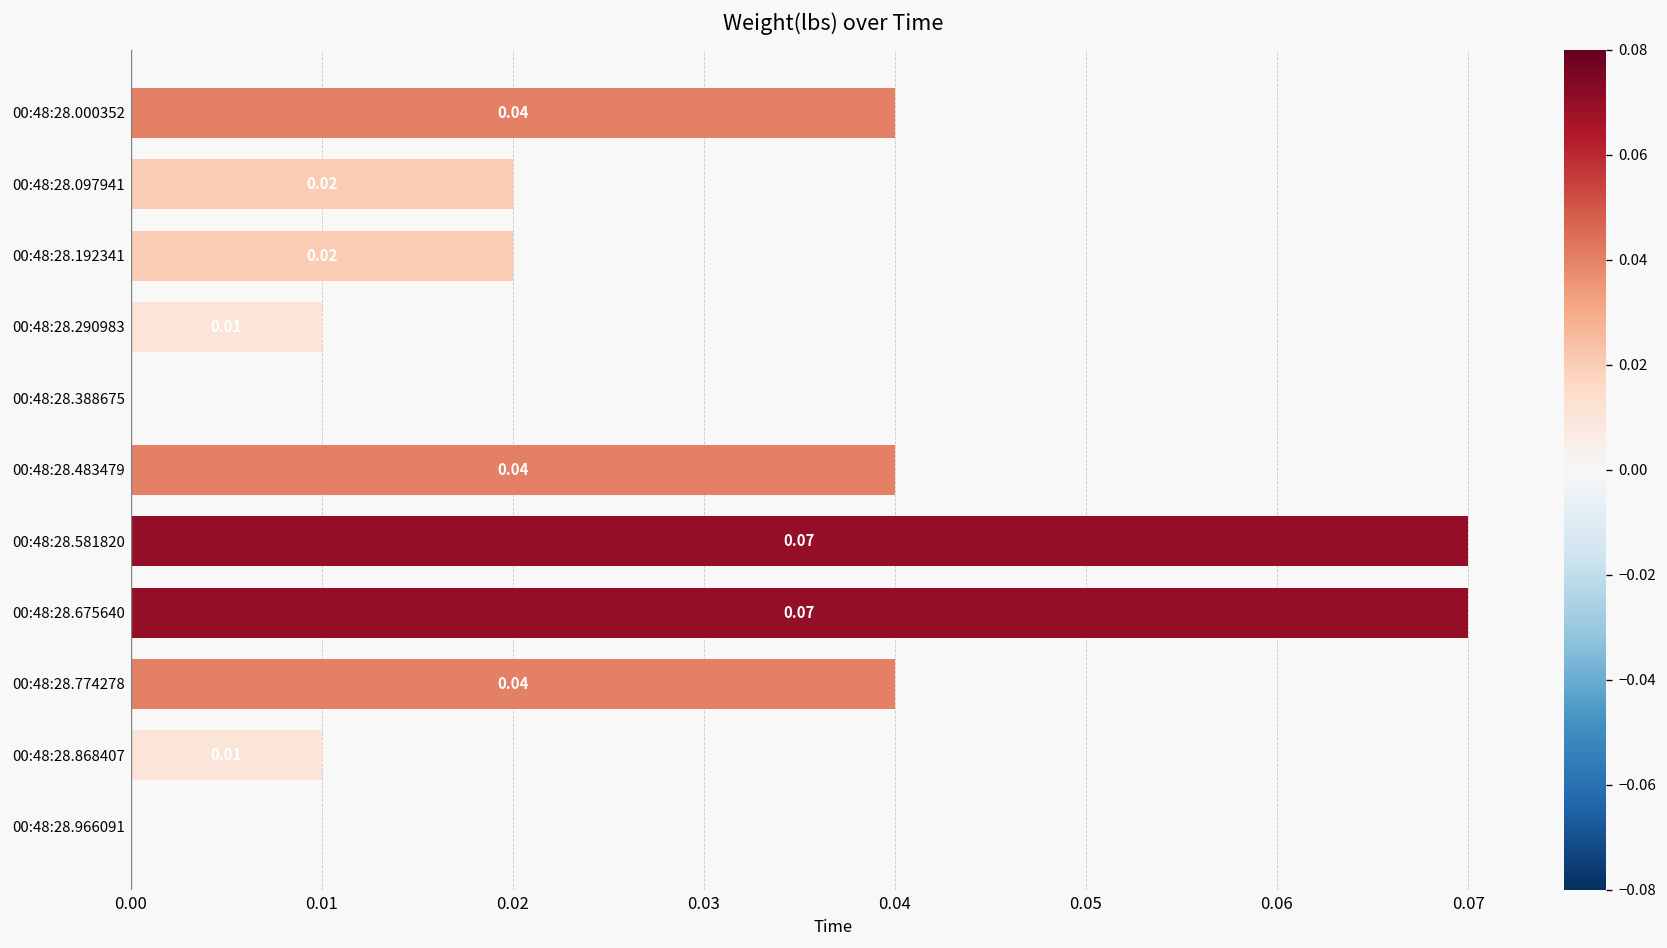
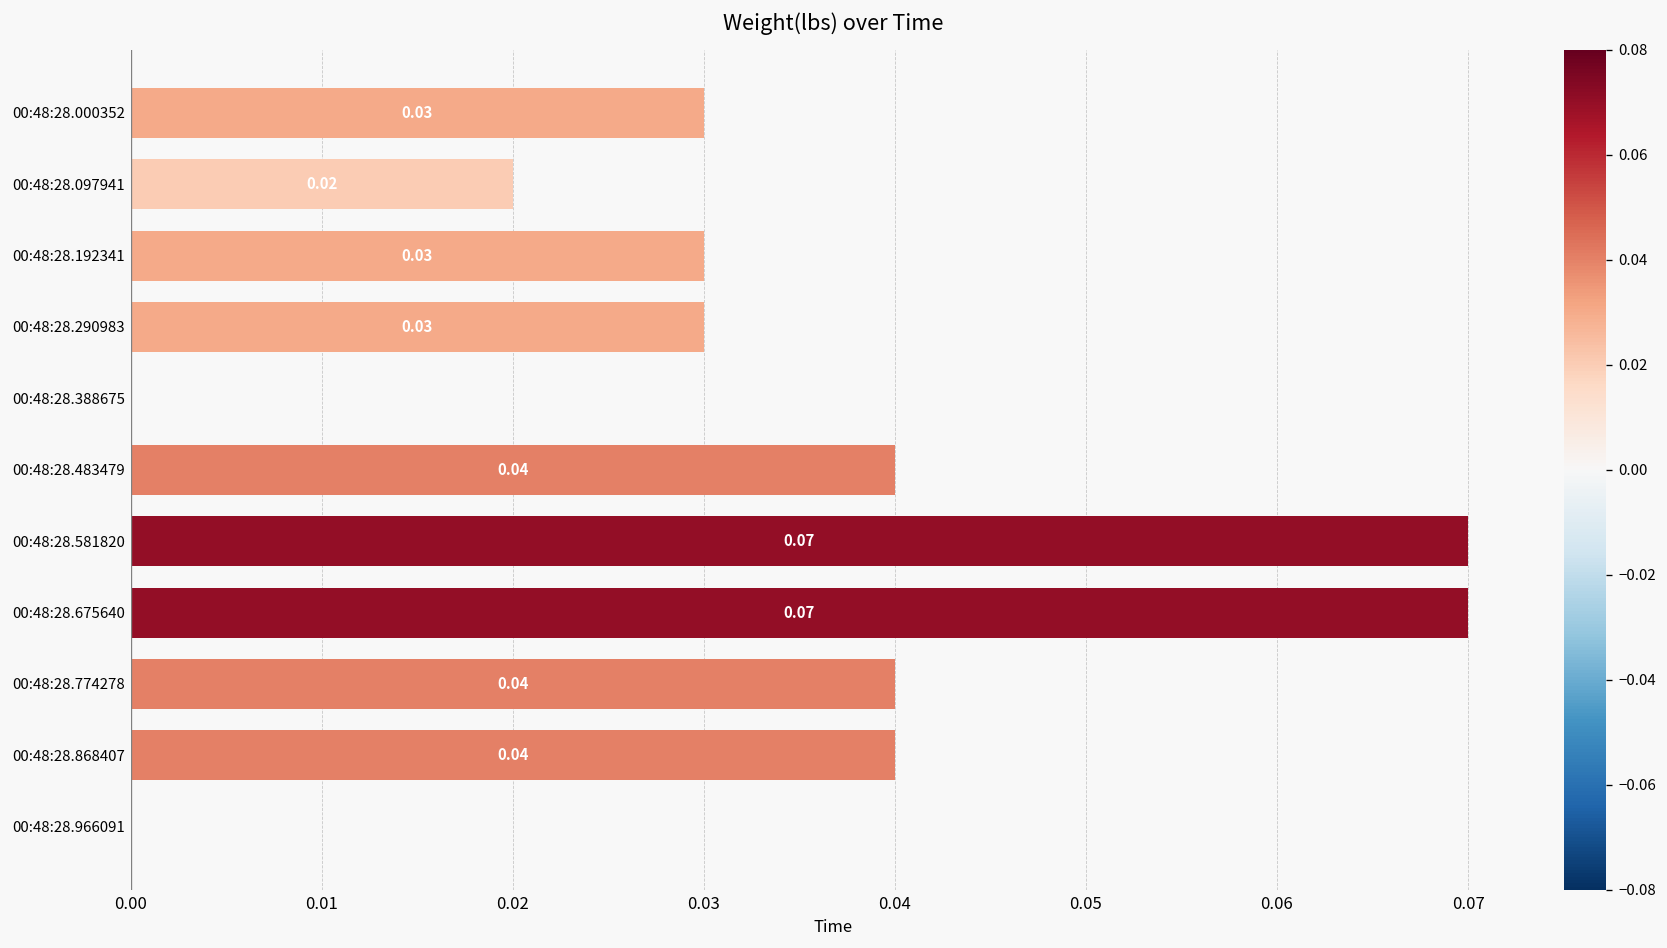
00:48:28.000352: 0.04 -> 0.03
00:48:28.192341: 0.02 -> 0.03
00:48:28.290983: 0.01 -> 0.03
00:48:28.868407: 0.01 -> 0.04
